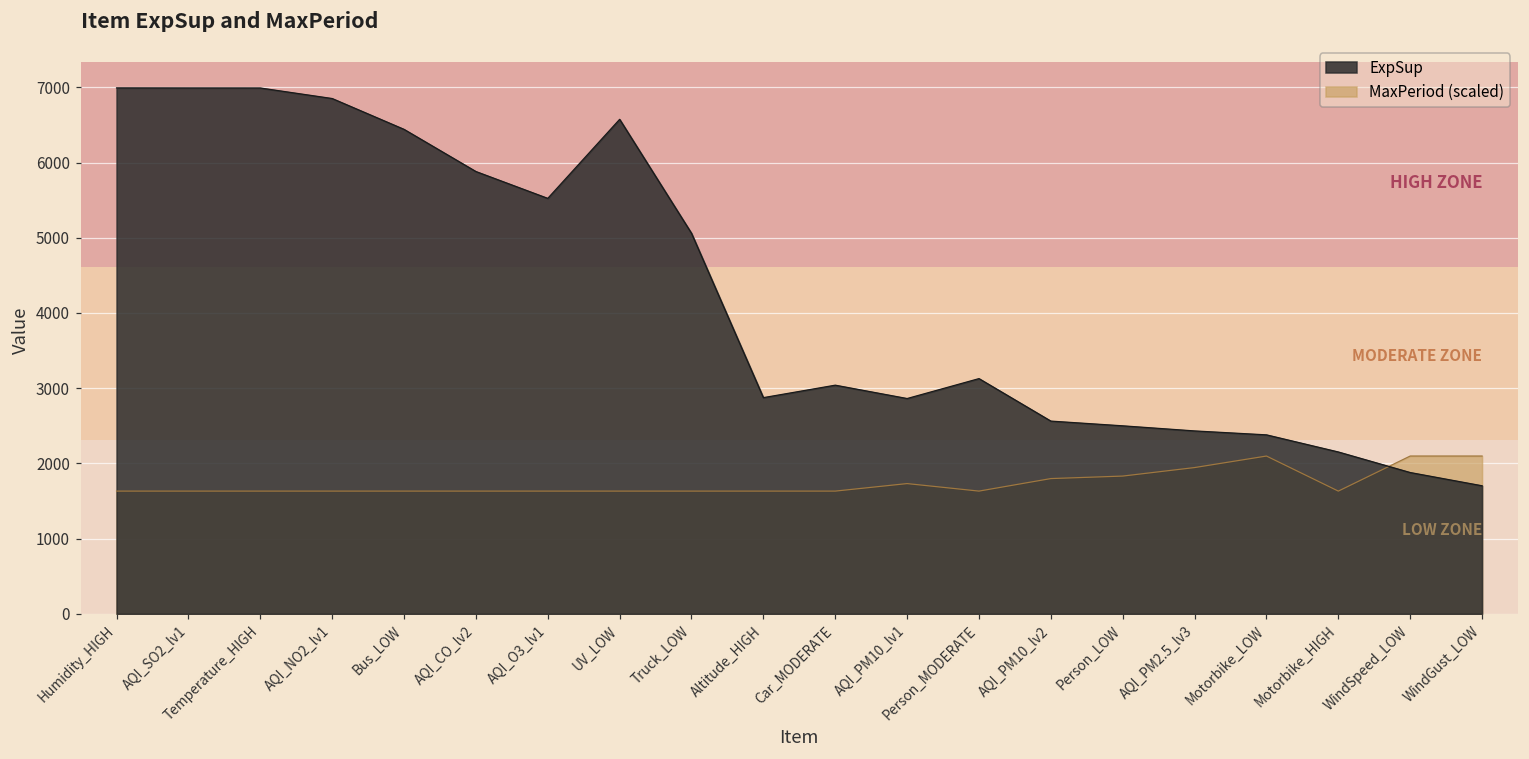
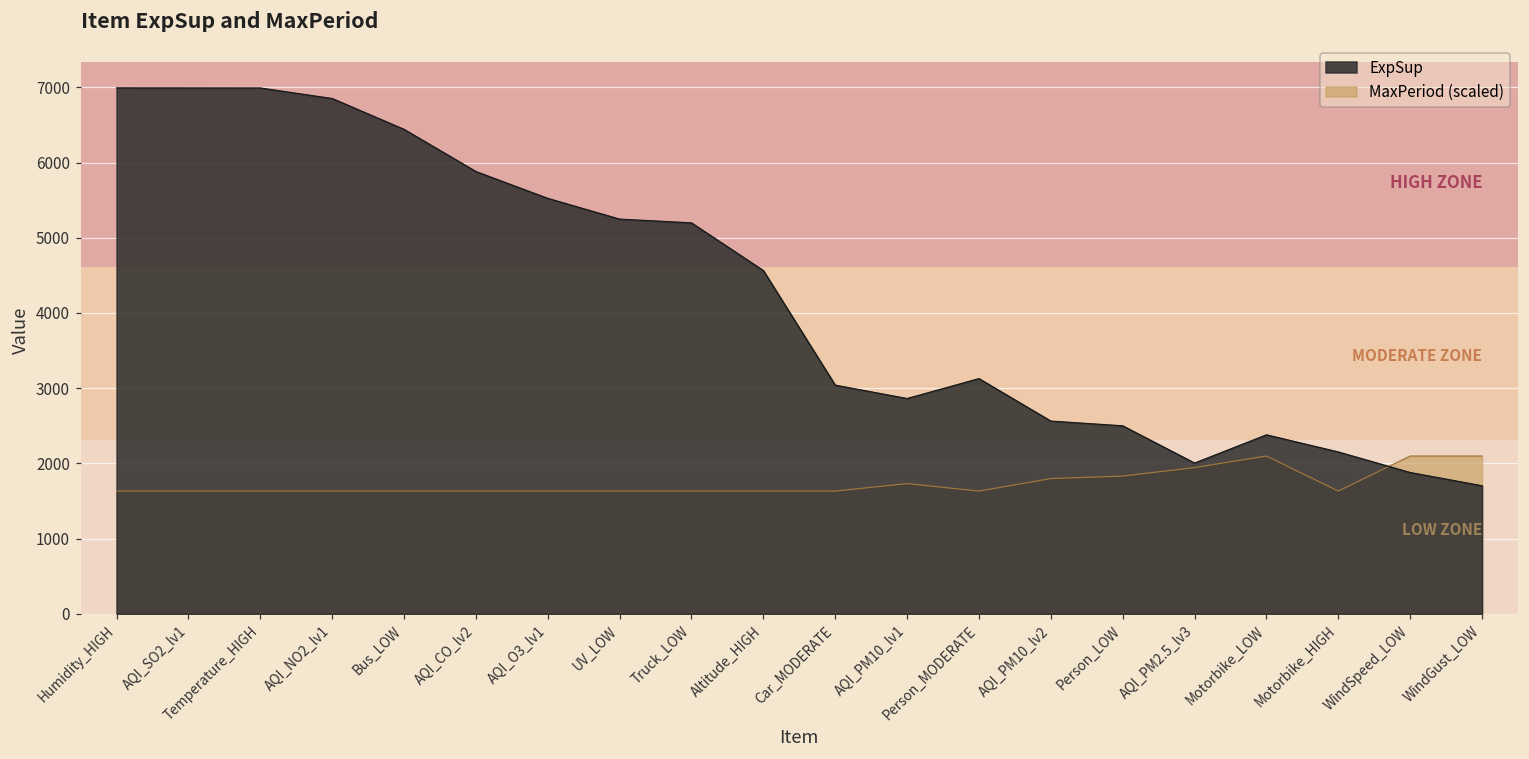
ExpSup, UV_LOW: 6600 -> 5200
ExpSup, Truck_LOW: 5100 -> 5200
ExpSup, Altitude_HIGH: 2900 -> 4600
ExpSup, AQI_PM2.5_lv3: 2400 -> 2000
